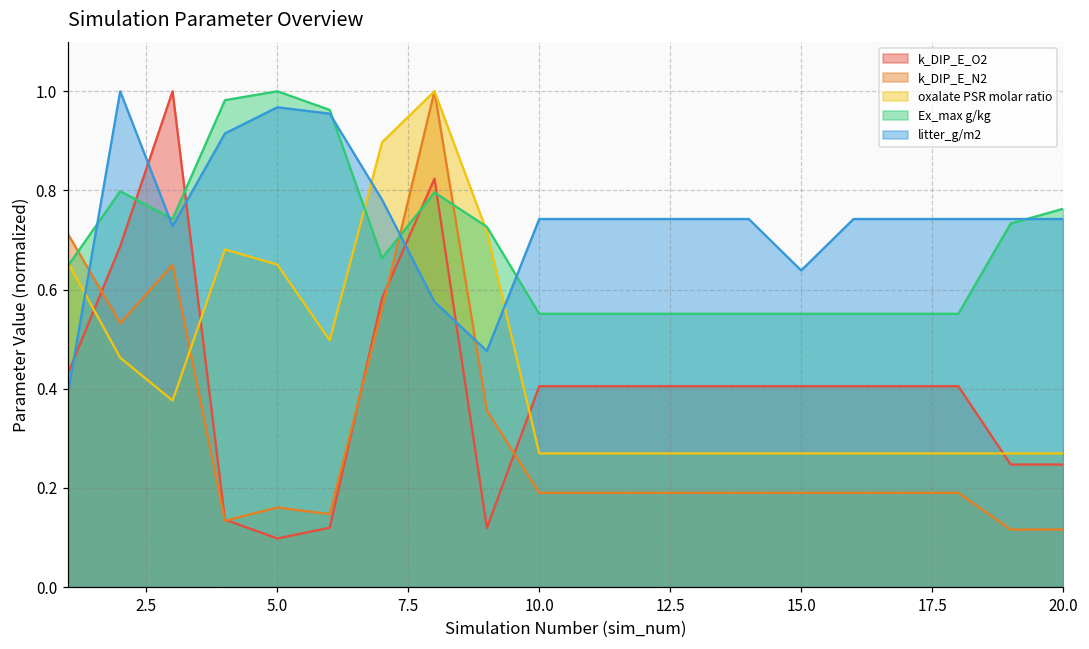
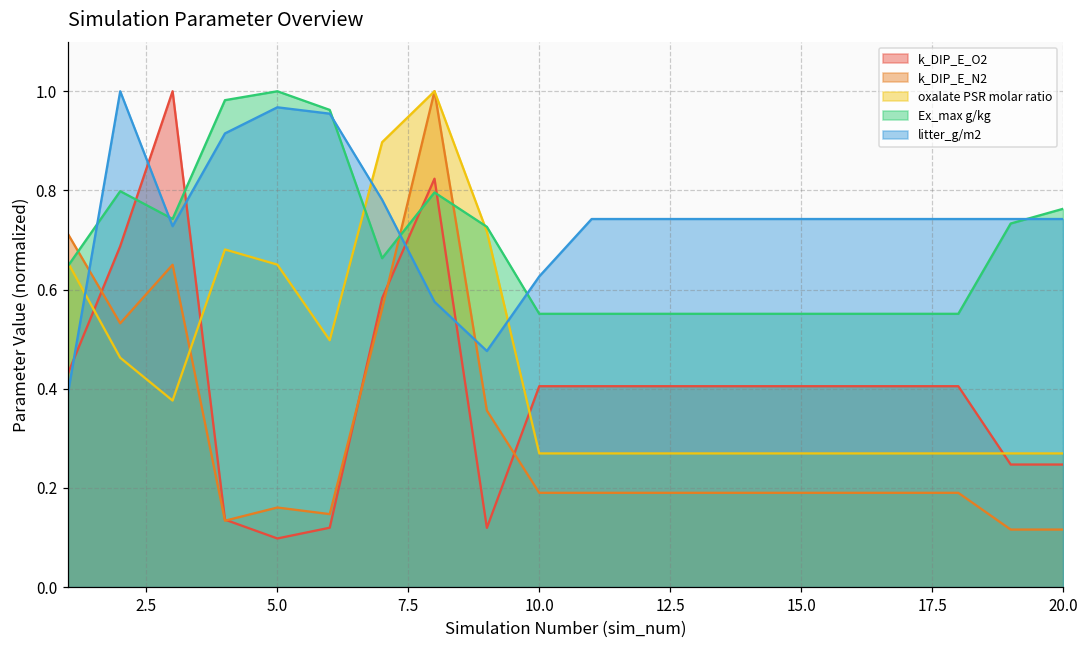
litter_g/m2, 10.0: 0.74 -> 0.63
litter_g/m2, 15.0: 0.64 -> 0.74
